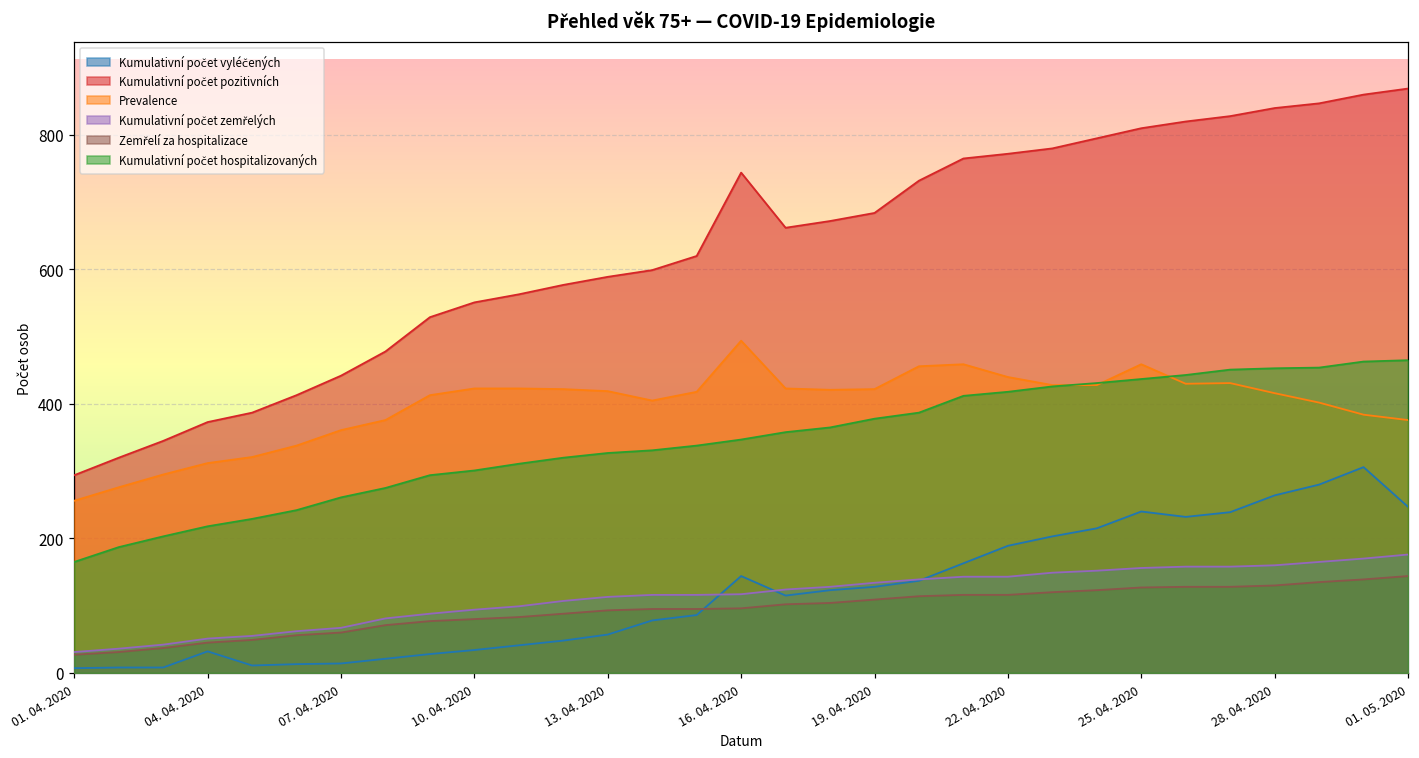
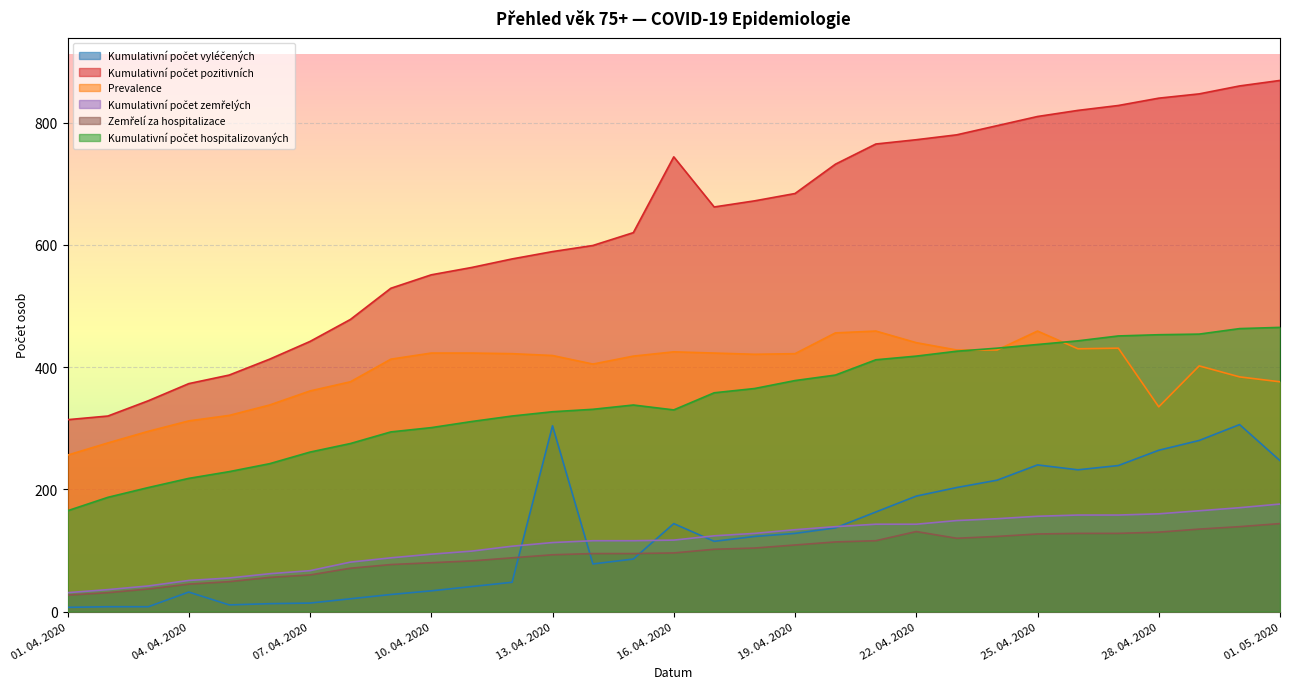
Kumulativní počet pozitivních, 01. 04. 2020: 290 -> 310
Kumulativní počet vyléčených, 13. 04. 2020: 60 -> 300
Prevalence, 16. 04. 2020: 490 -> 430
Kumulativní počet hospitalizovaných, 16. 04. 2020: 350 -> 330
Zemřelí za hospitalizace, 22. 04. 2020: 120 -> 130
Prevalence, 28. 04. 2020: 420 -> 340
